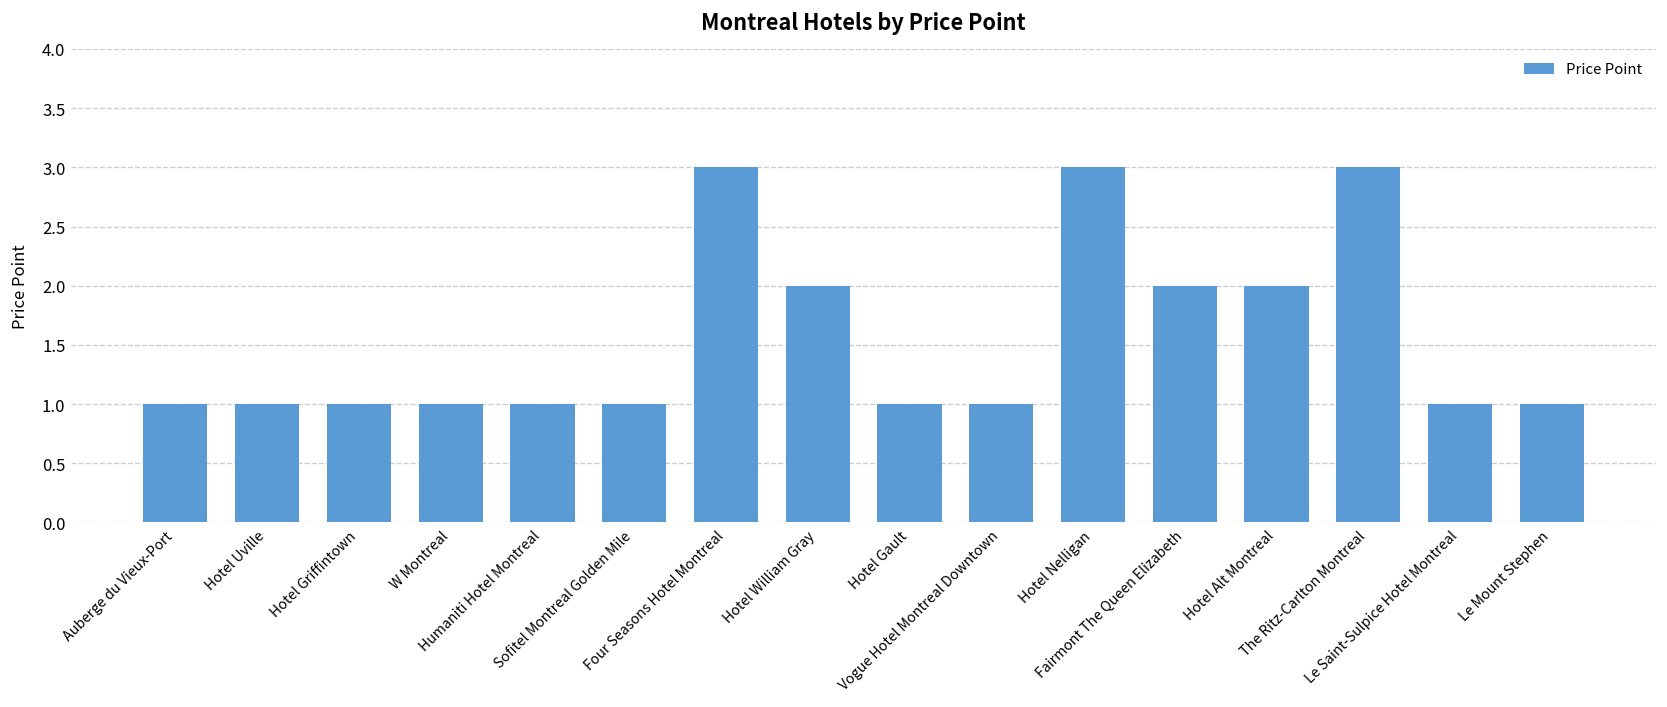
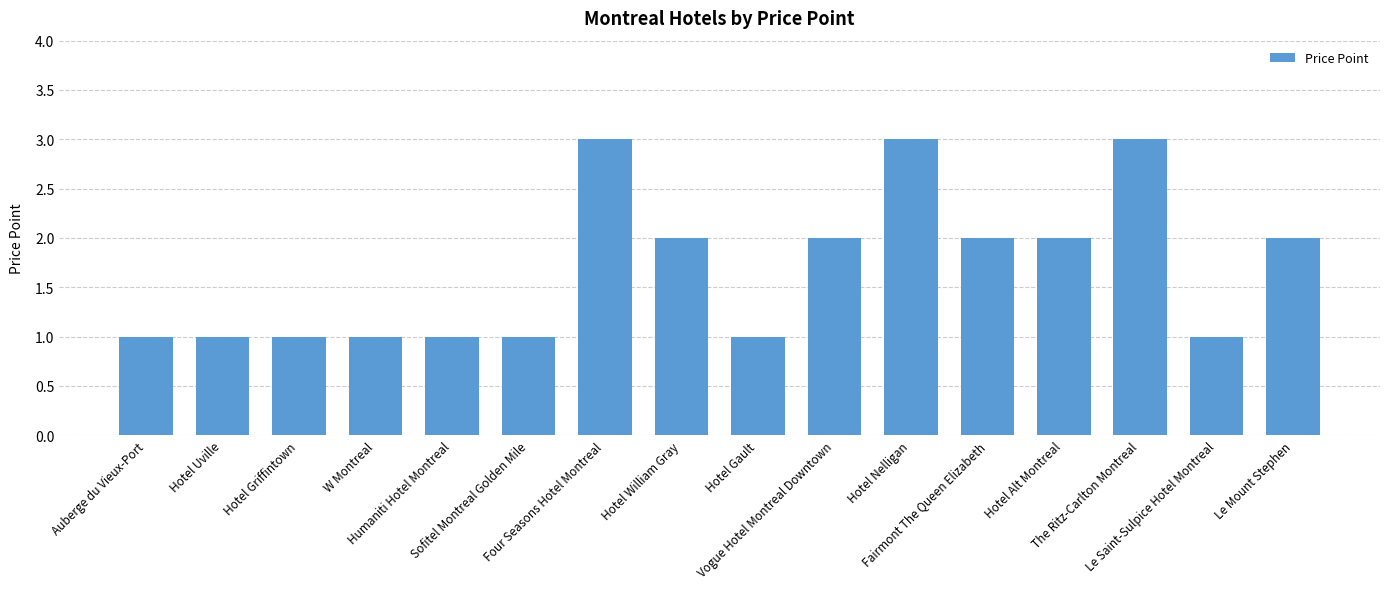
Vogue Hotel Montreal Downtown: 1 -> 2
Le Mount Stephen: 1 -> 2
